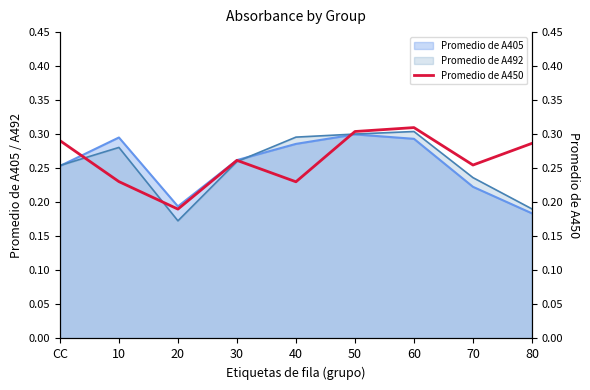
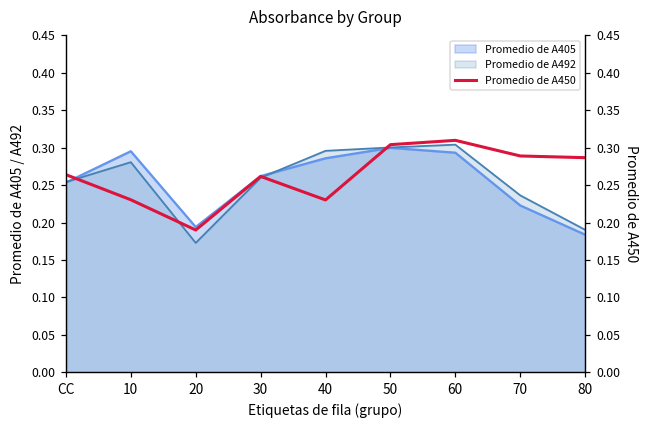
Promedio de A450, CC: 0.29 -> 0.26
Promedio de A450, 70: 0.25 -> 0.29
